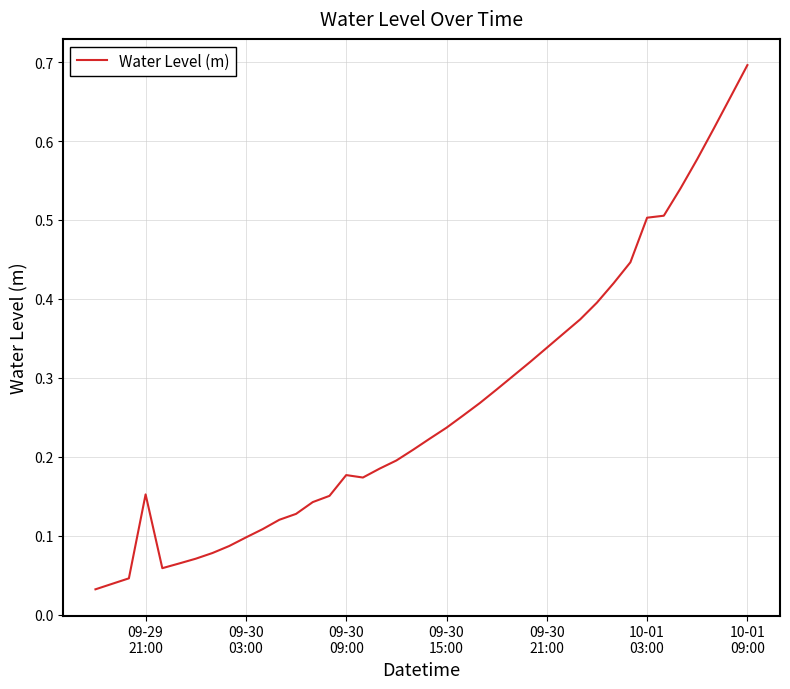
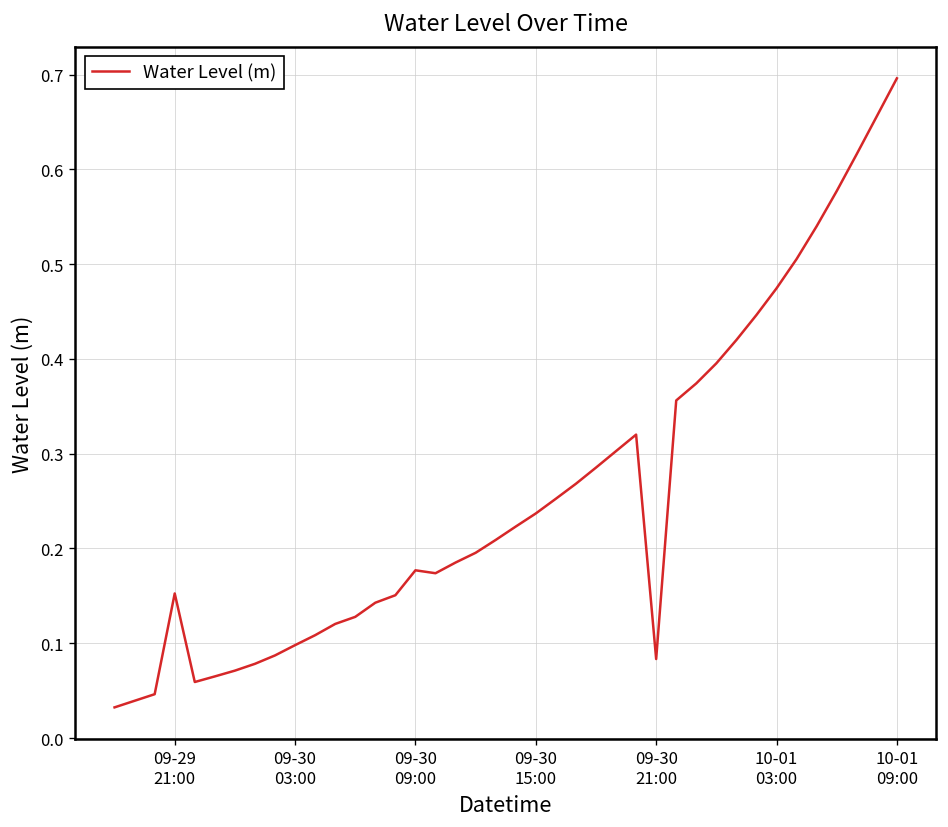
09-30 21:00: 0.34 -> 0.08
10-01 03:00: 0.50 -> 0.47
